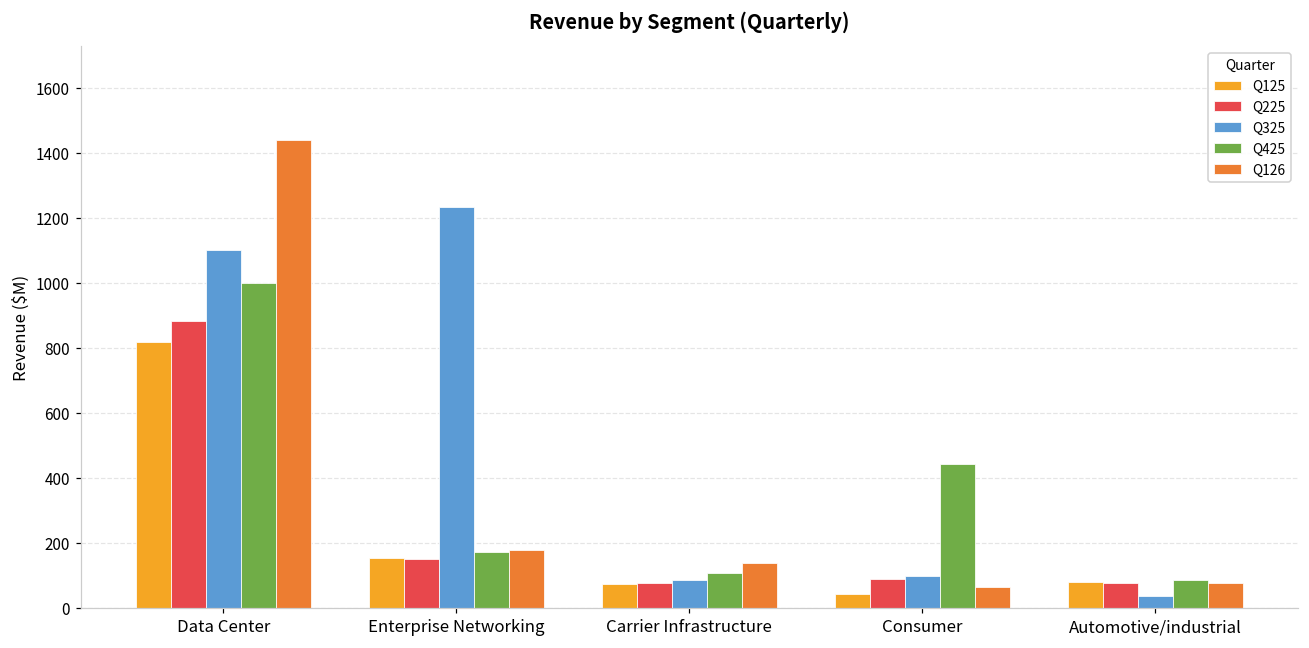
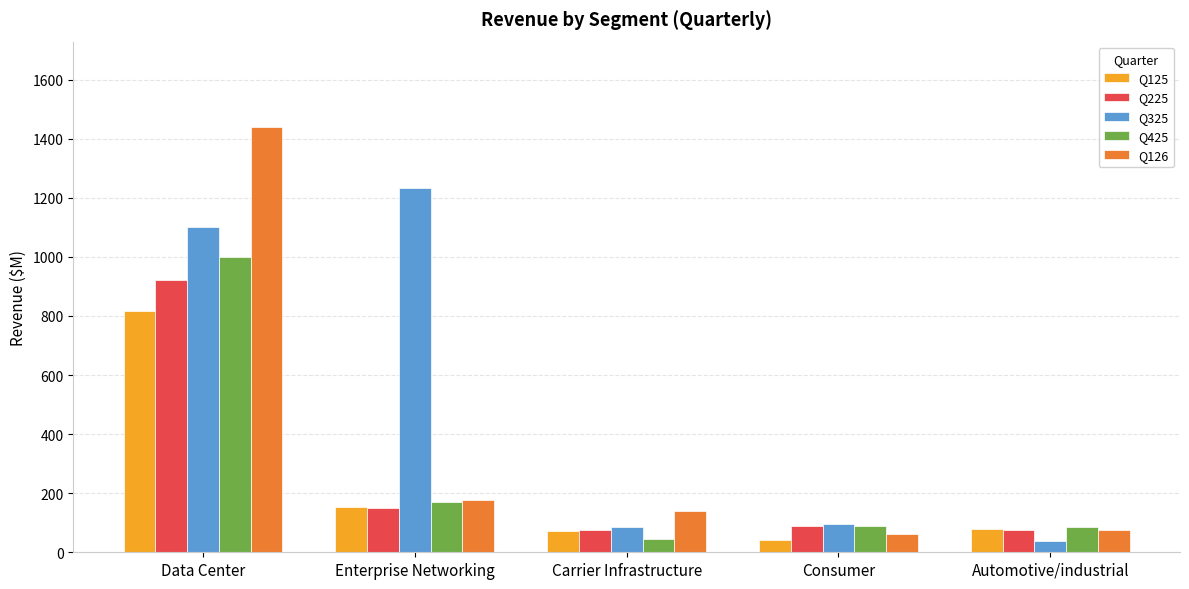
Q225, Data Center: 880 -> 920
Q425, Carrier Infrastructure: 110 -> 50
Q425, Consumer: 440 -> 90
